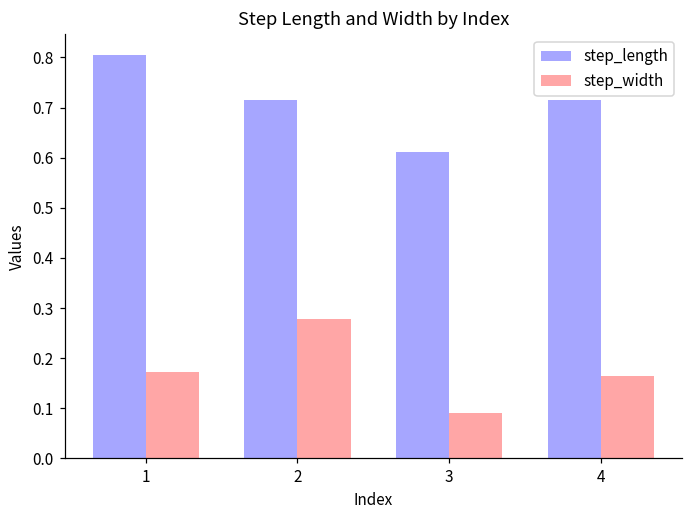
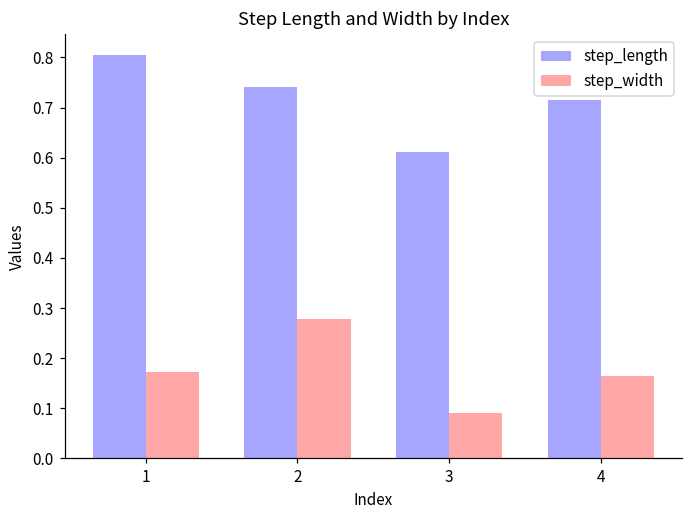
step_length, 2: 0.71 -> 0.74
